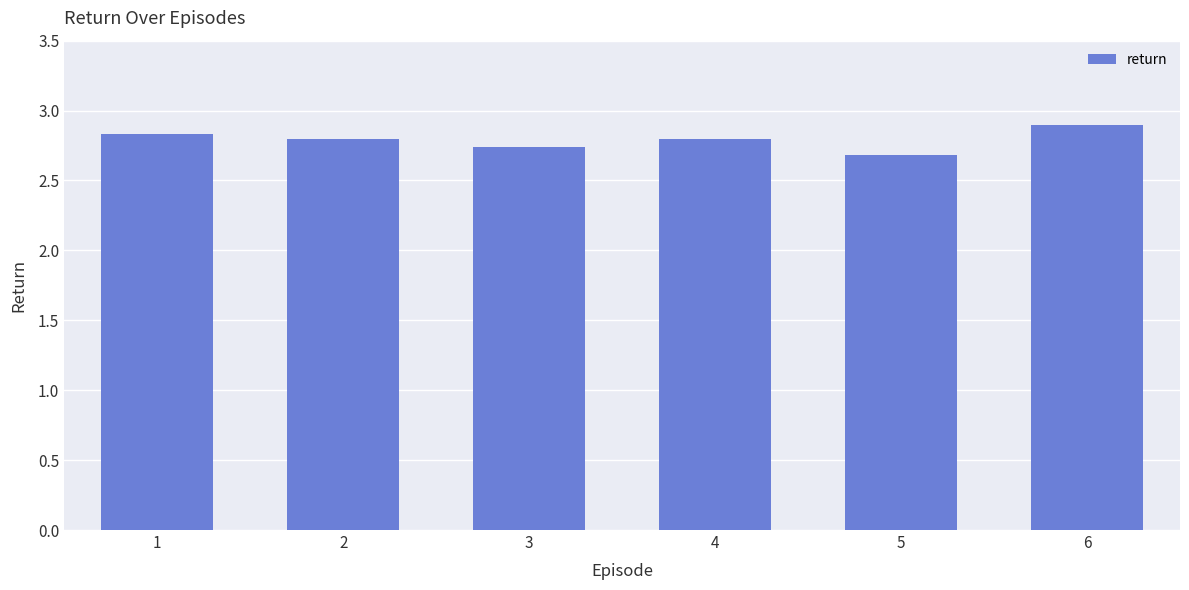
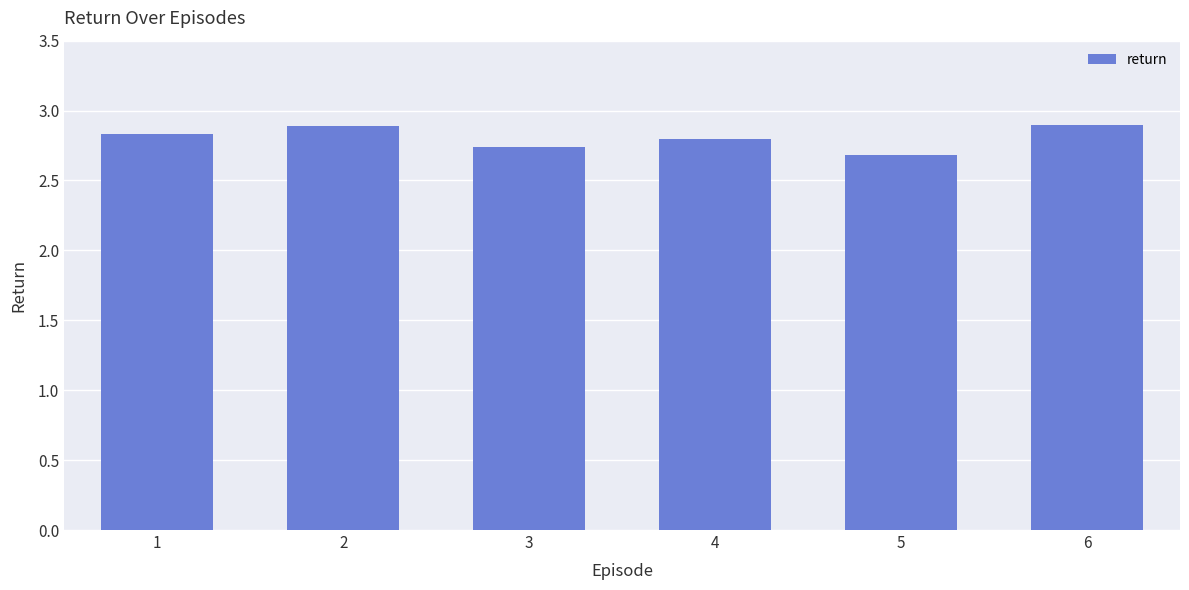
2: 2.80 -> 2.89
